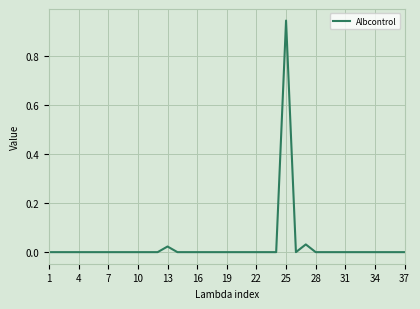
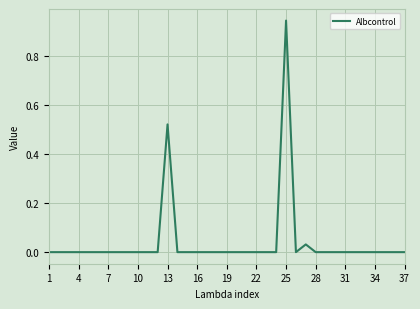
13: 0.02 -> 0.52
